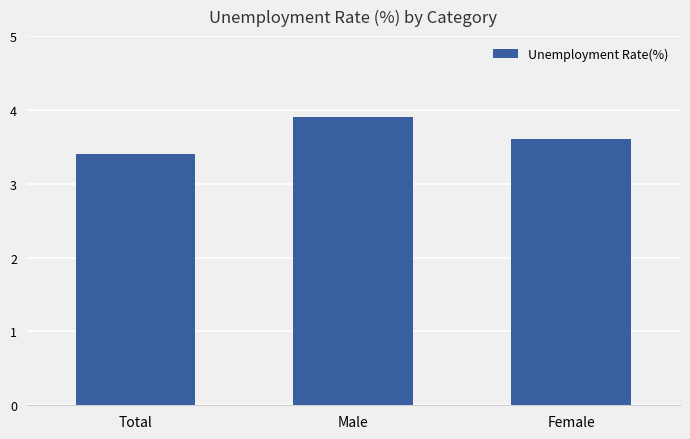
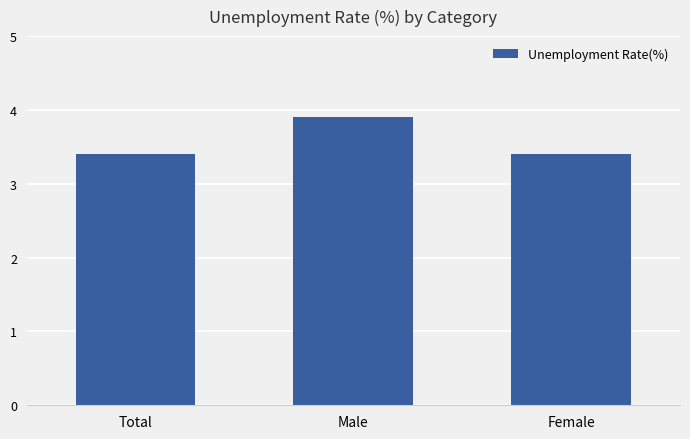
Female: 3.6 -> 3.4
